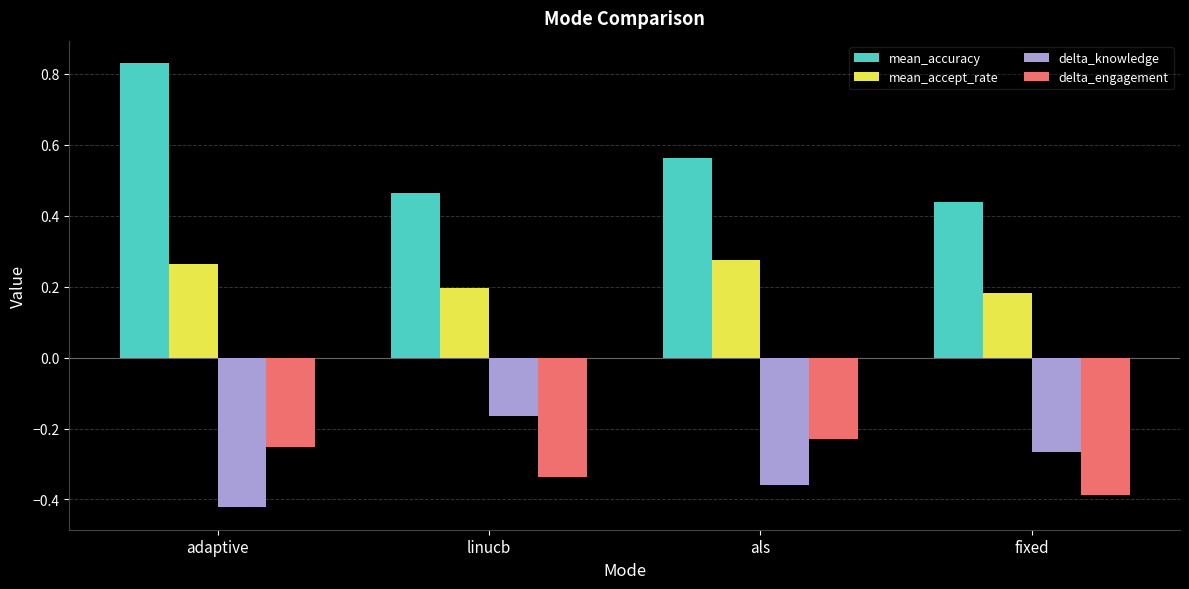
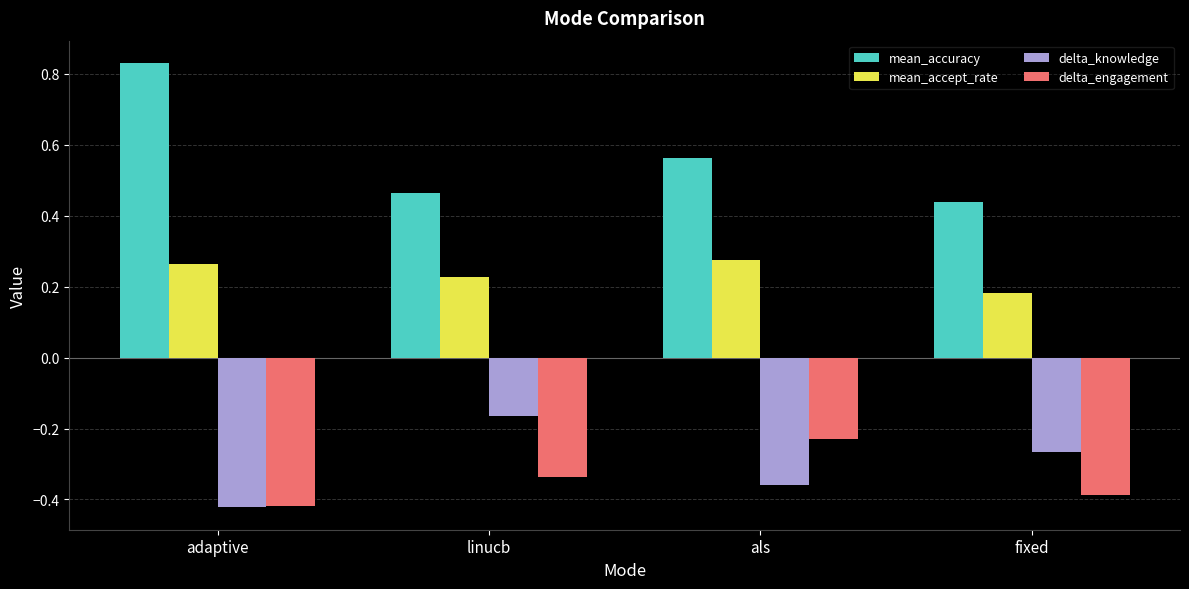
delta_engagement, adaptive: -0.25 -> -0.42
mean_accept_rate, linucb: 0.20 -> 0.23
